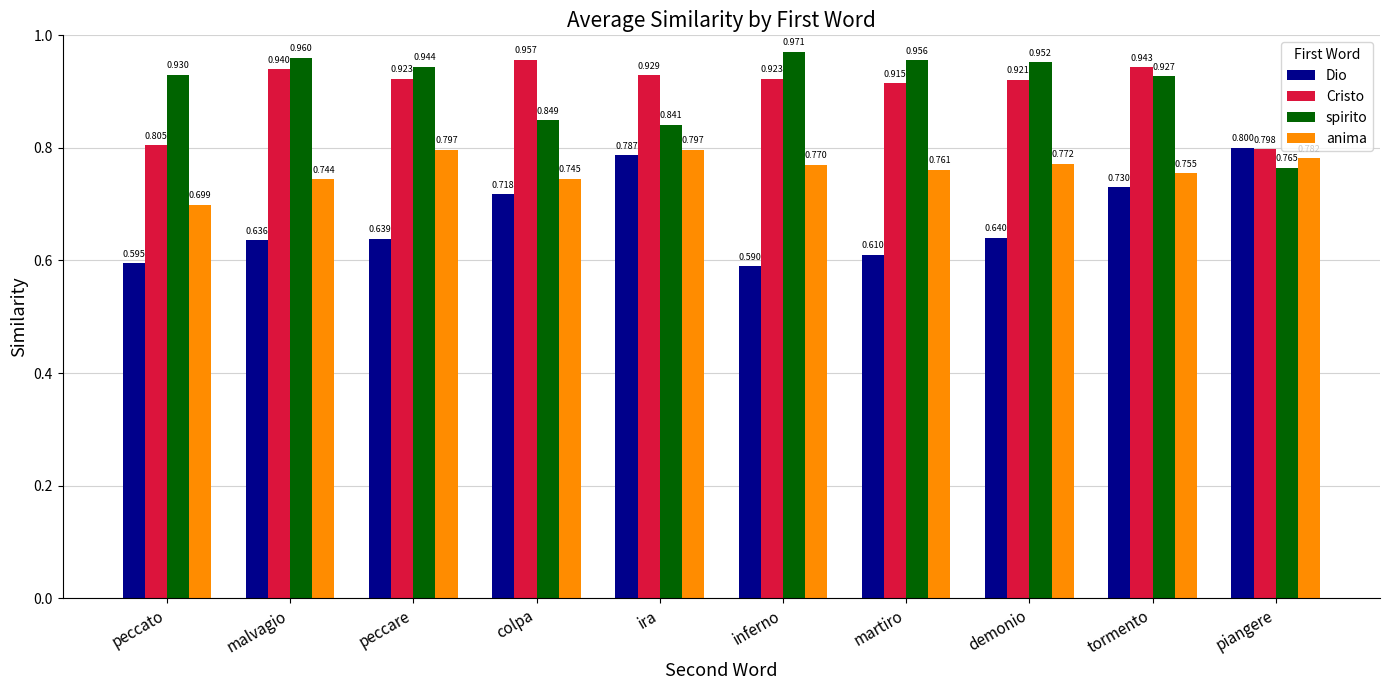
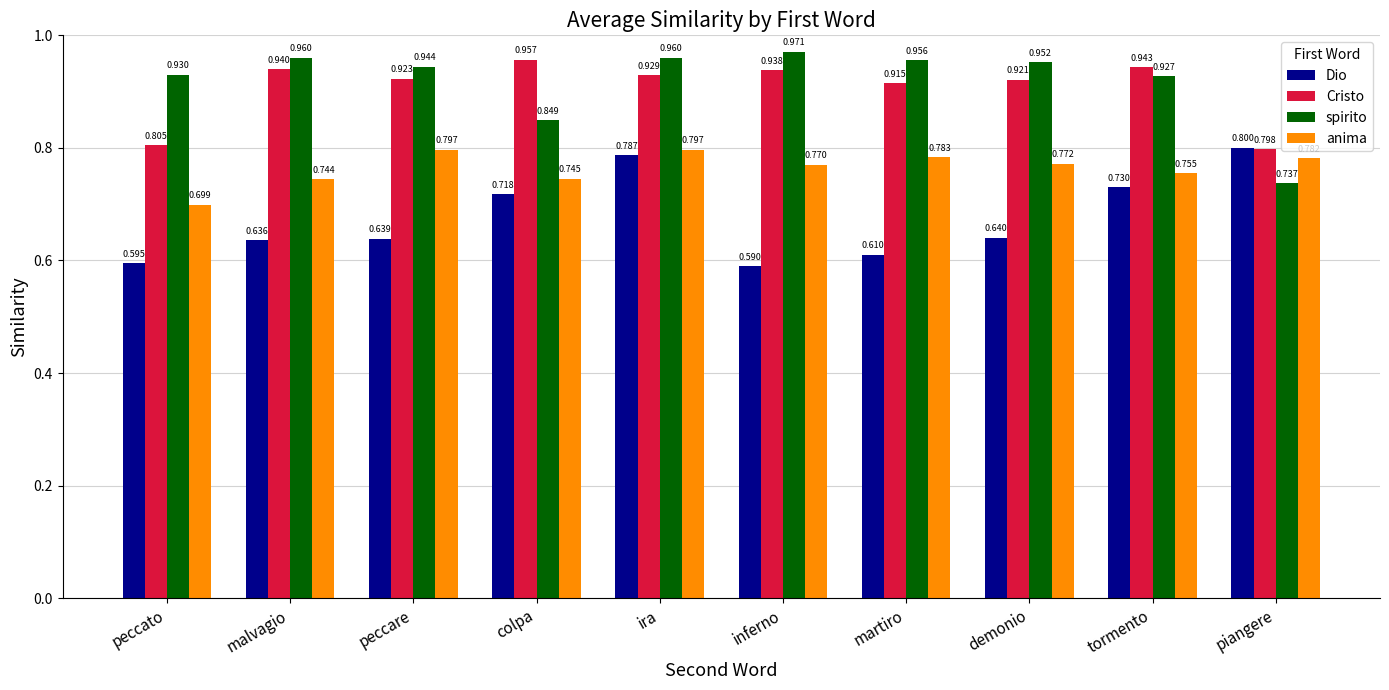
spirito, ira: 0.841 -> 0.960
Cristo, inferno: 0.923 -> 0.938
anima, martiro: 0.761 -> 0.783
spirito, piangere: 0.765 -> 0.737
